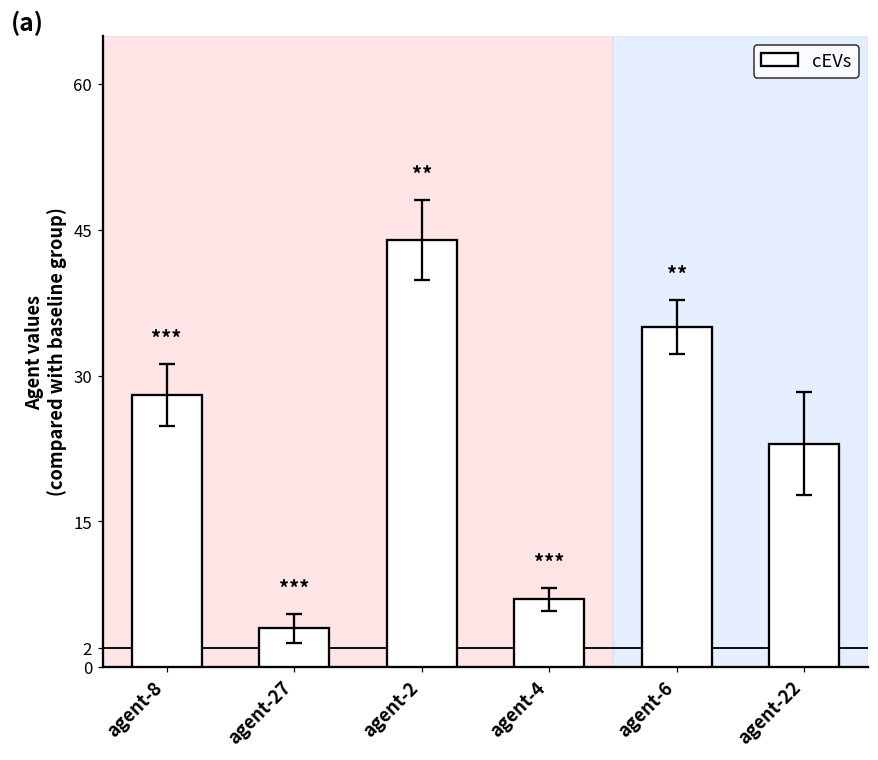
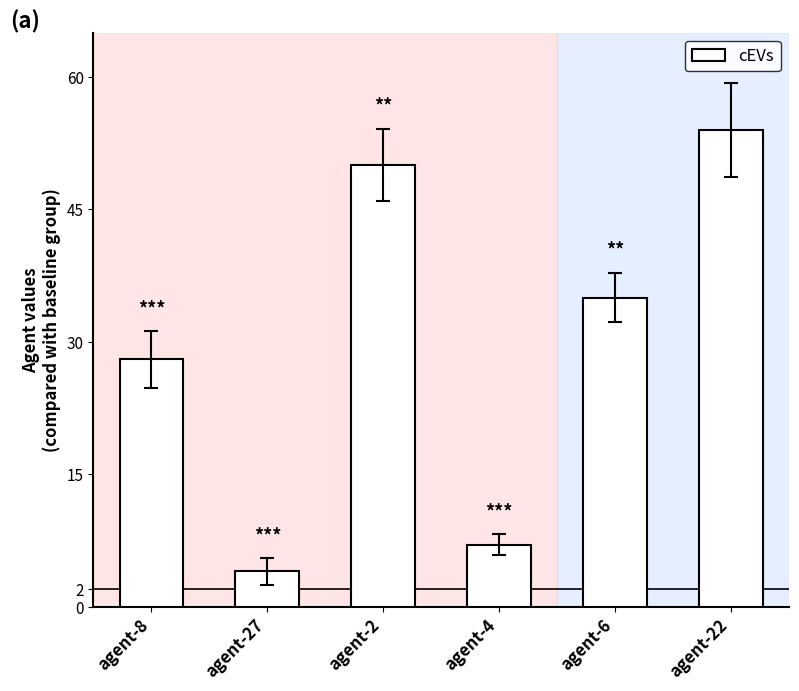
cEVs, agent-2: 44 -> 50
cEVs, agent-22: 23 -> 54
